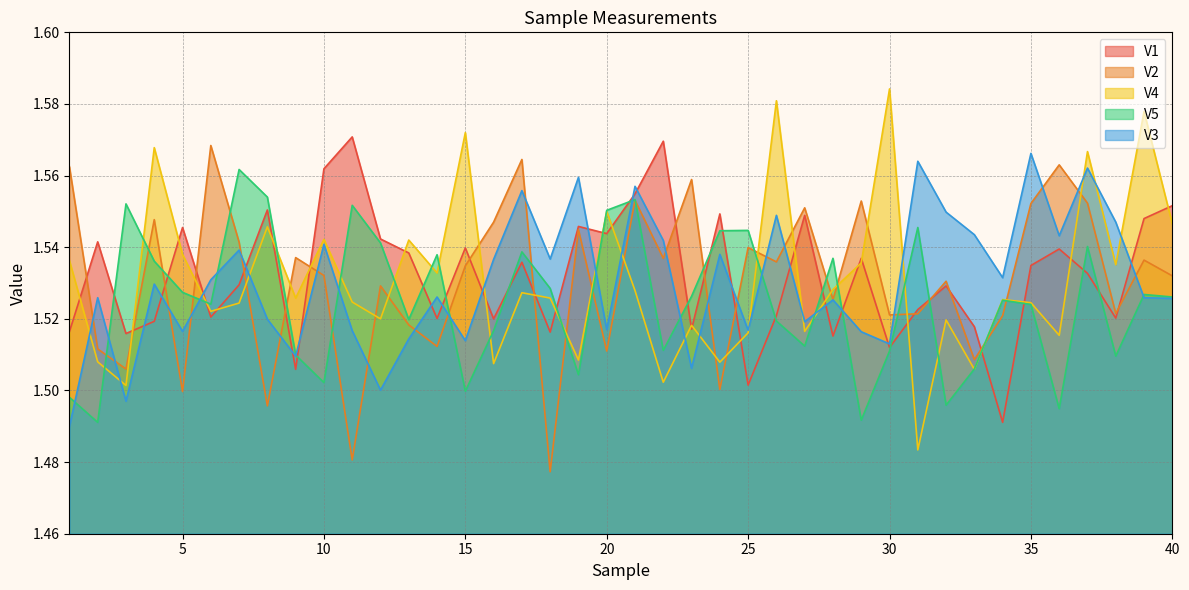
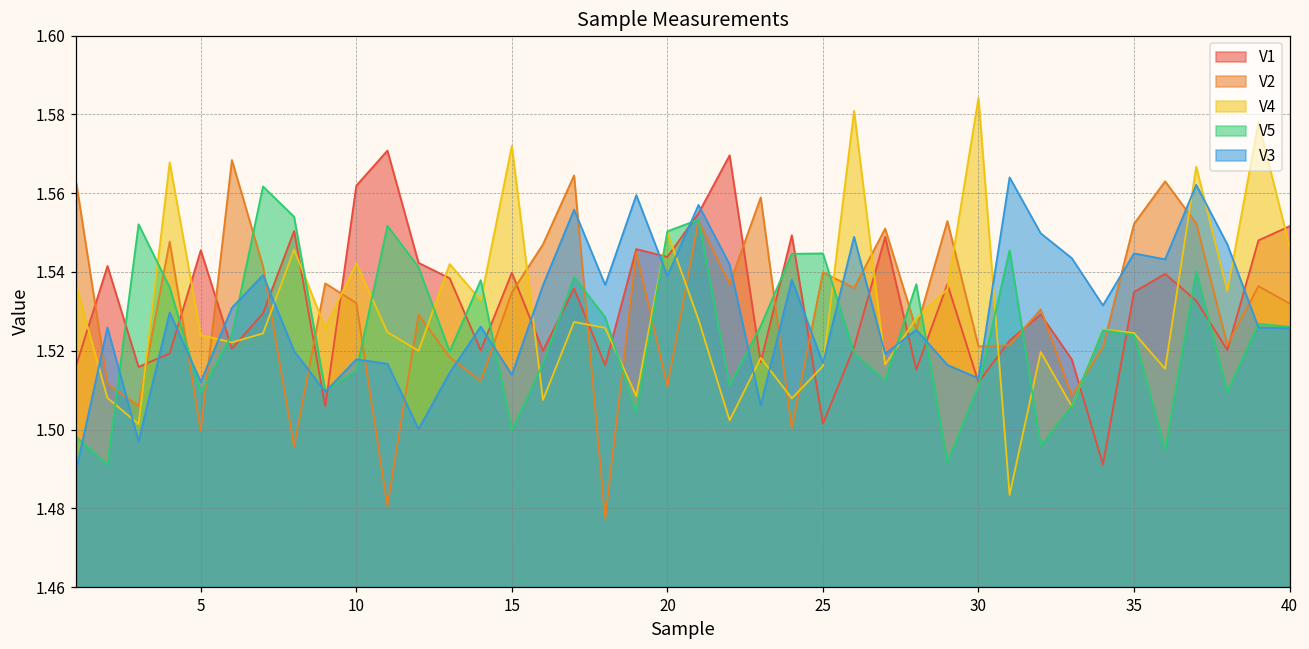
V4, 5: 1.538 -> 1.524
V5, 5: 1.527 -> 1.509
V3, 5: 1.517 -> 1.512
V5, 10: 1.502 -> 1.515
V3, 10: 1.541 -> 1.518
V3, 20: 1.517 -> 1.539
V3, 35: 1.566 -> 1.545
